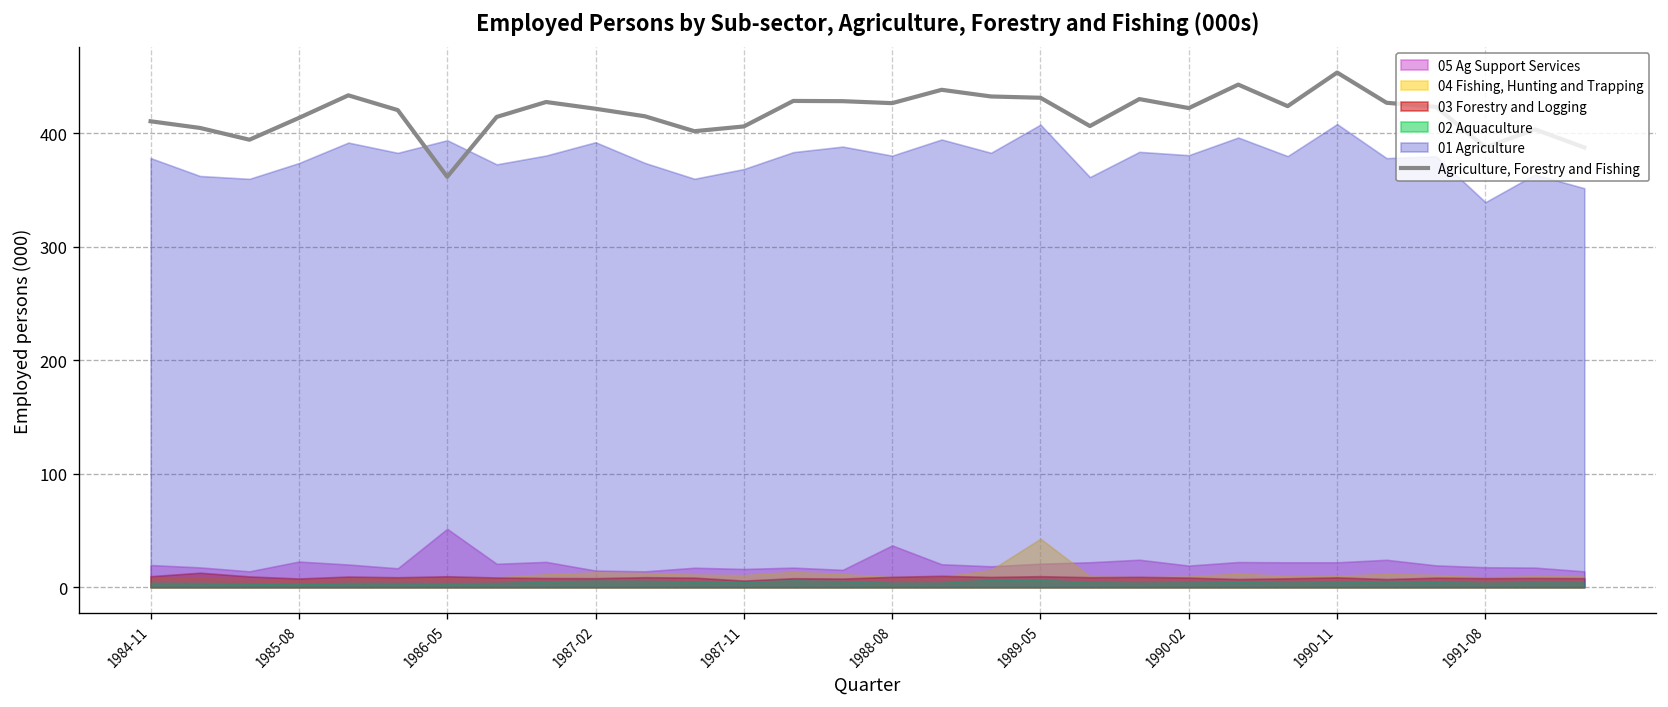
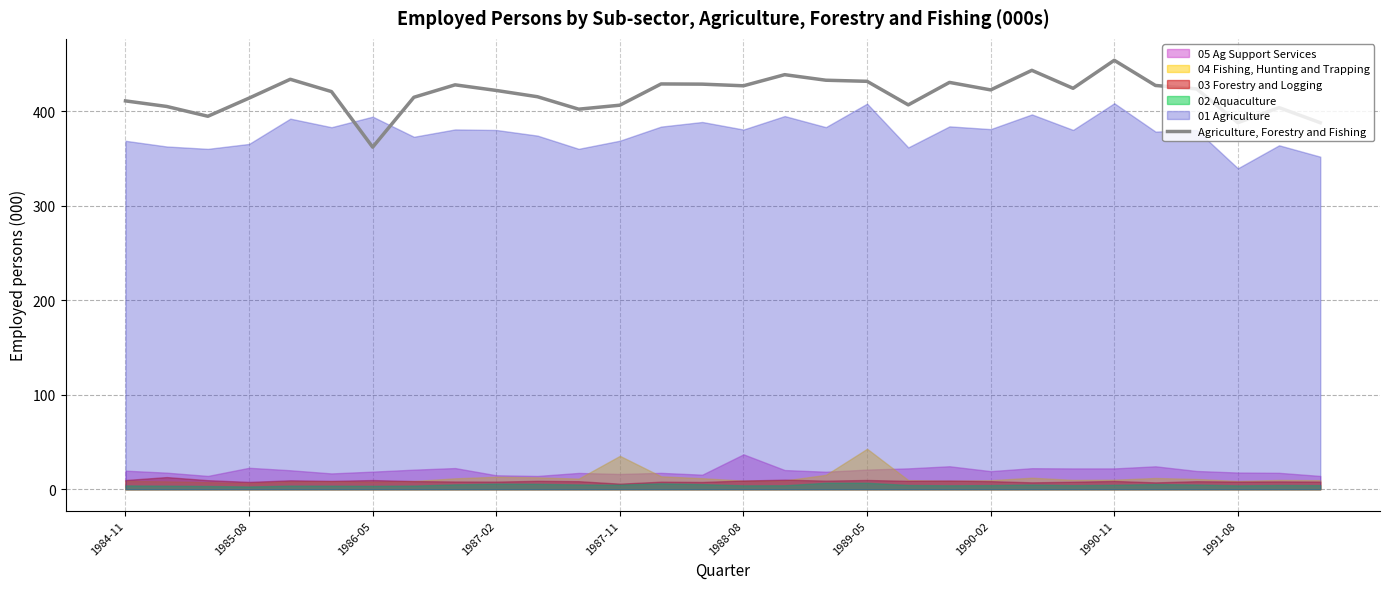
01 Agriculture, 1984-11: 380 -> 370
01 Agriculture, 1985-08: 374 -> 365
05 Ag Support Services, 1986-05: 50 -> 20
01 Agriculture, 1987-02: 390 -> 380
04 Fishing, Hunting and Trapping, 1987-11: 10 -> 40
